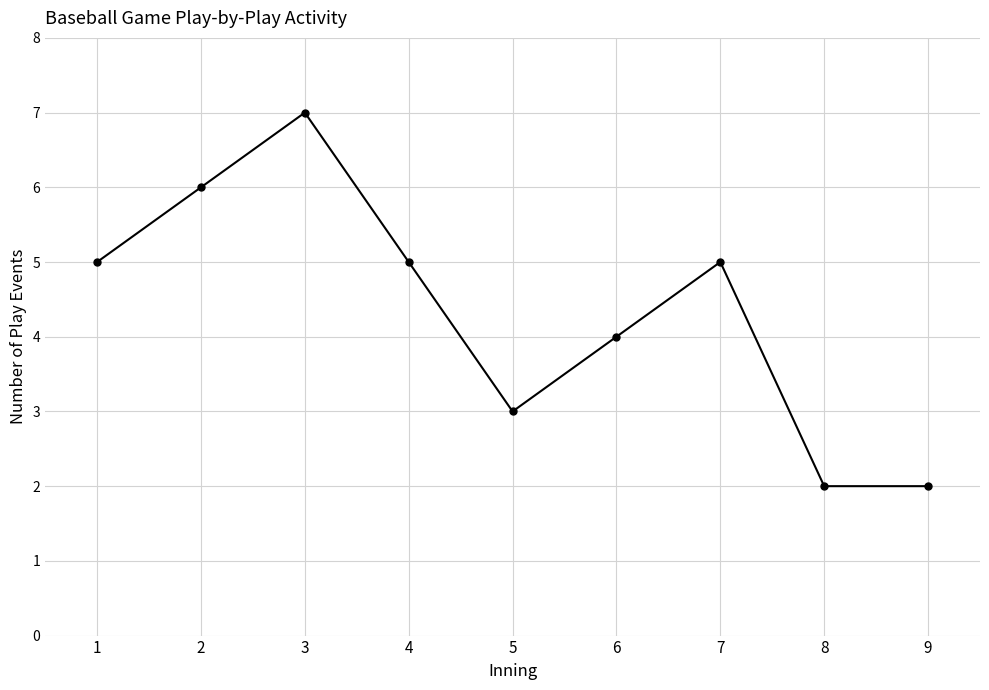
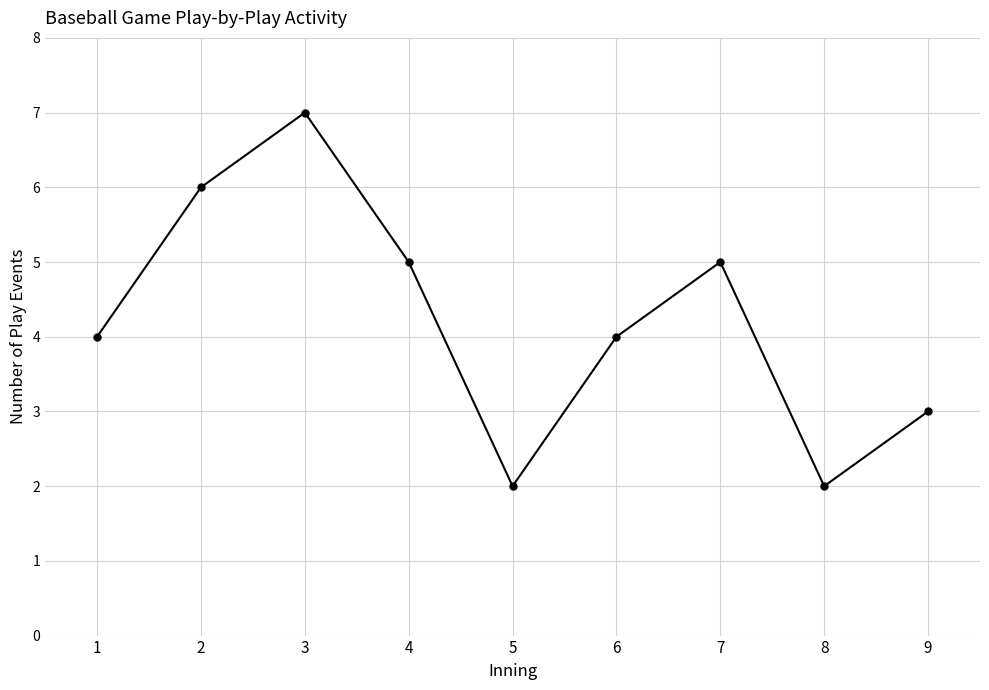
1: 5 -> 4
5: 3 -> 2
9: 2 -> 3
